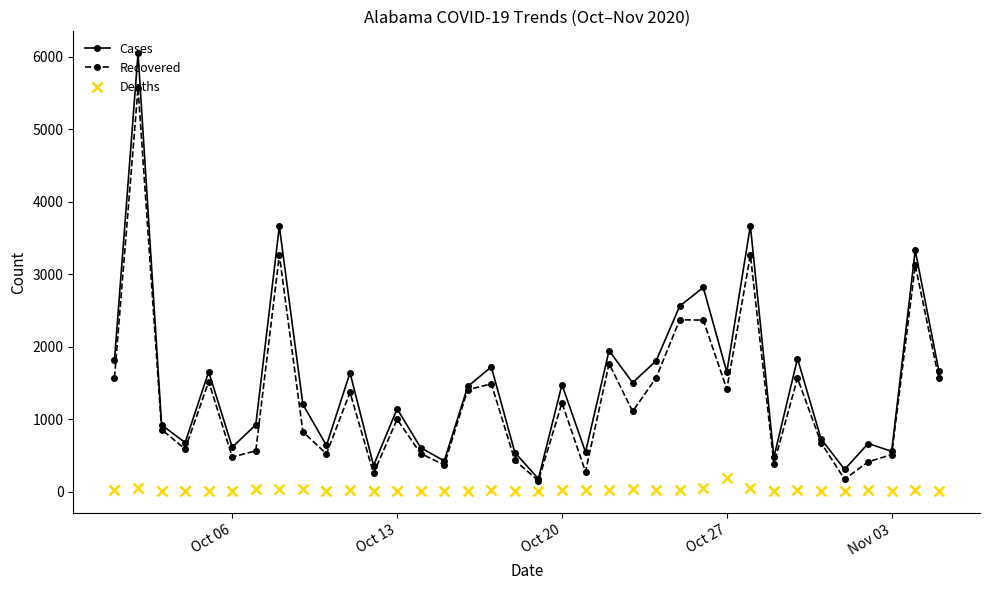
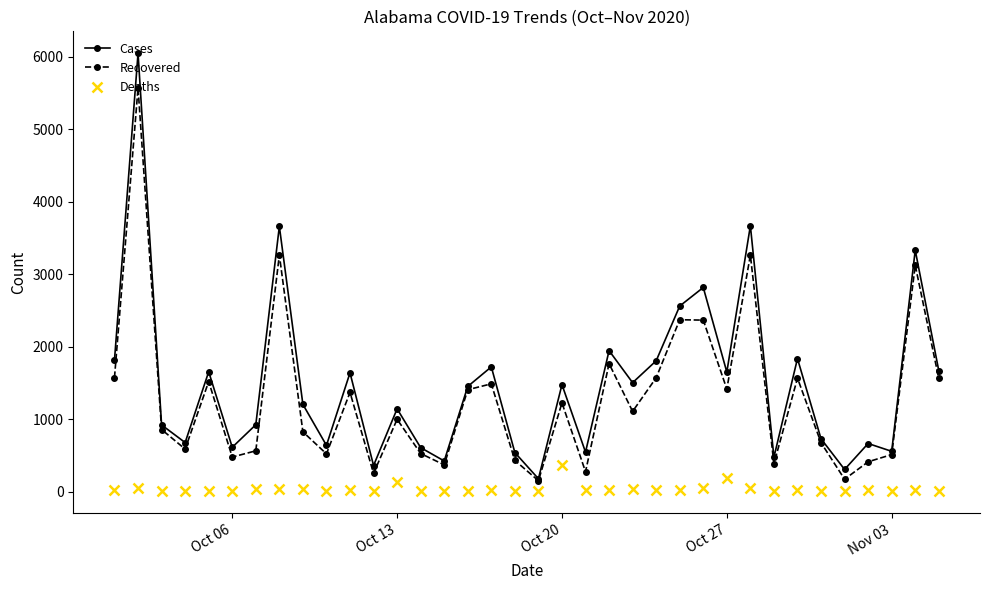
Deaths, Oct 13: 0 -> 100
Deaths, Oct 20: 0 -> 400
